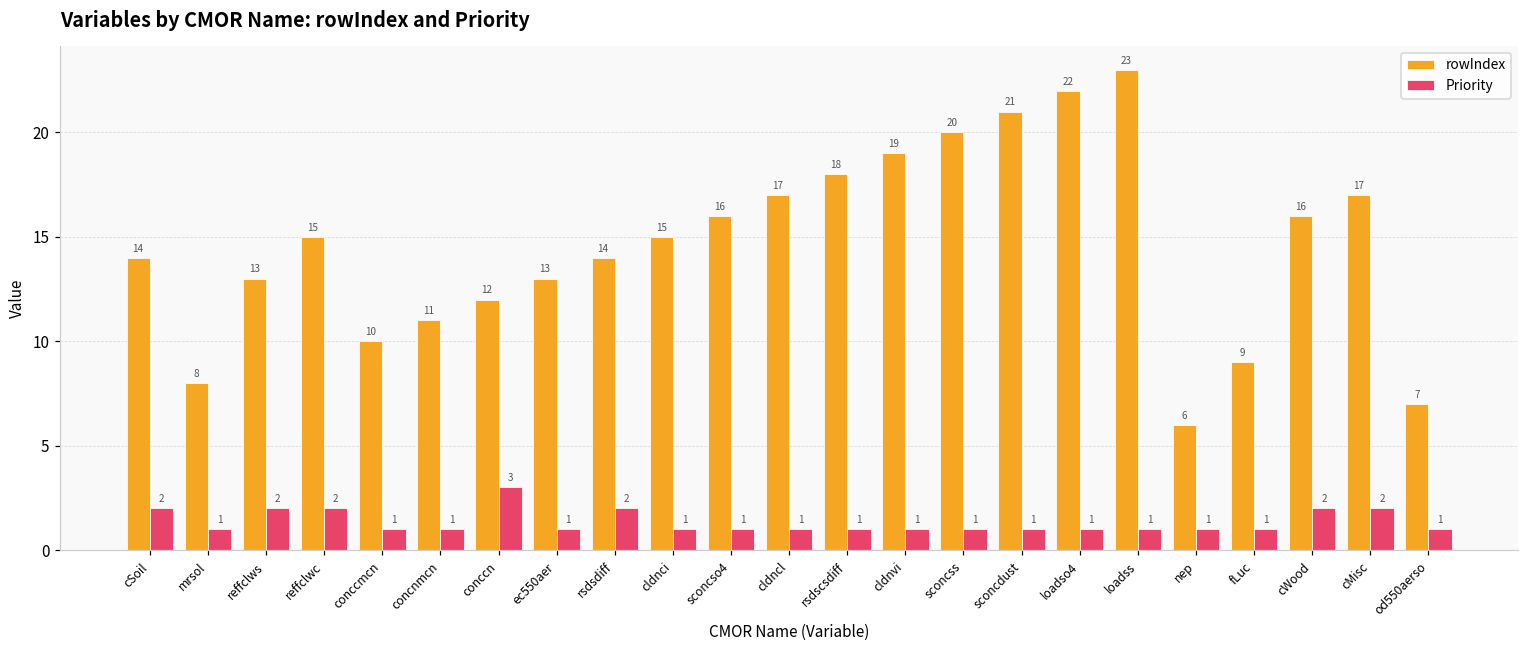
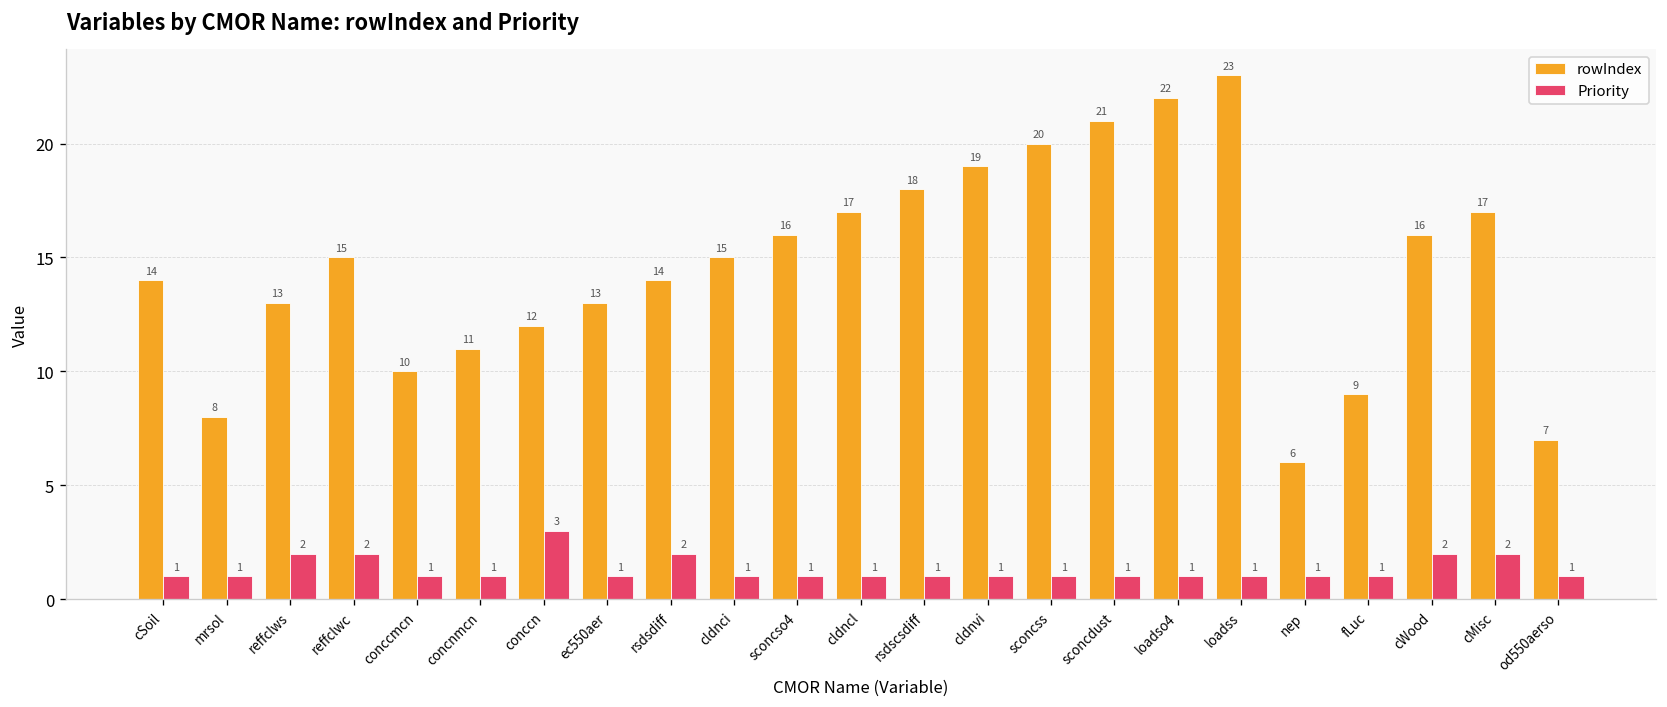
Priority, cSoil: 2 -> 1
